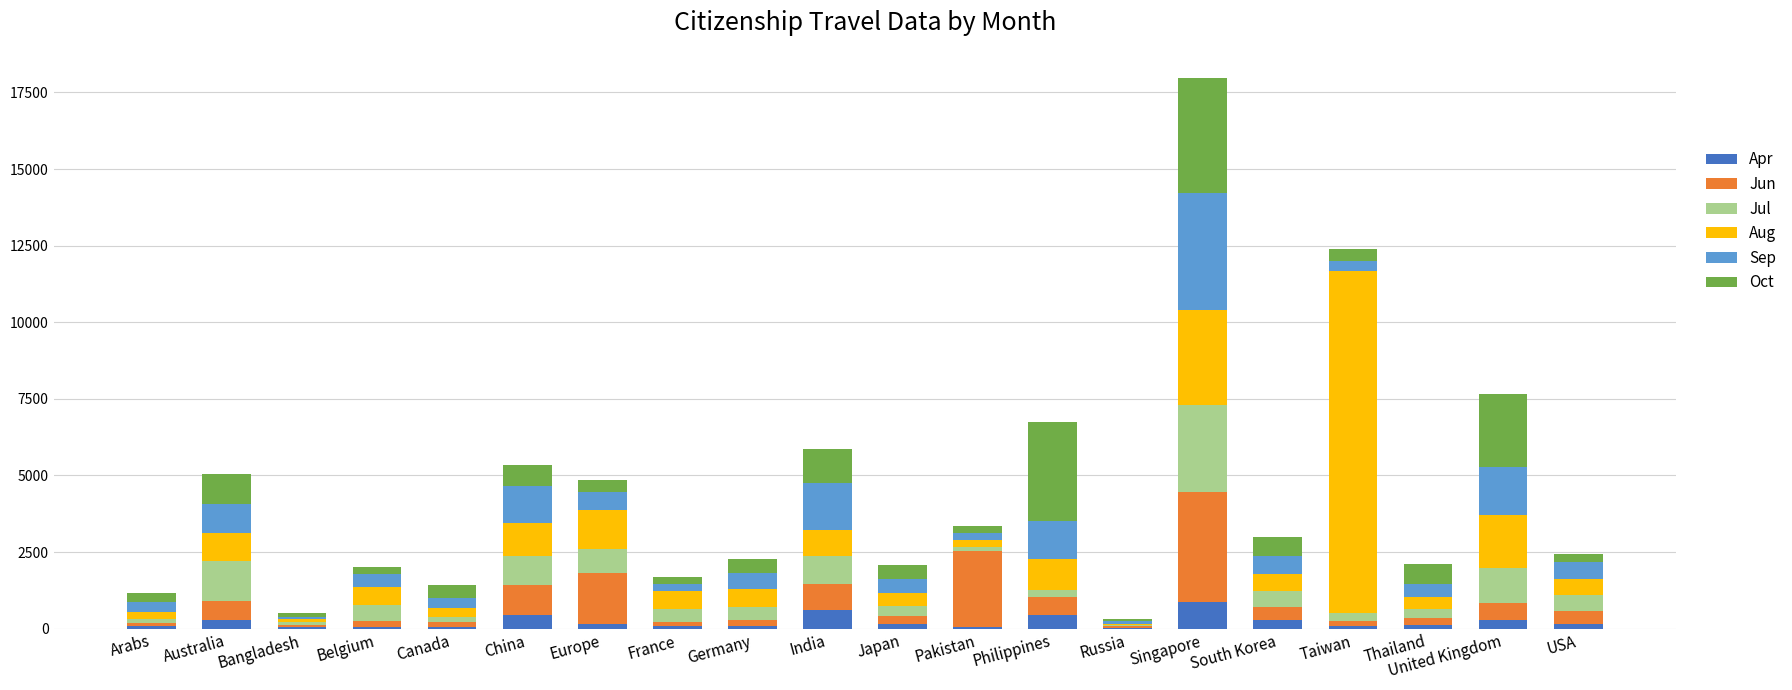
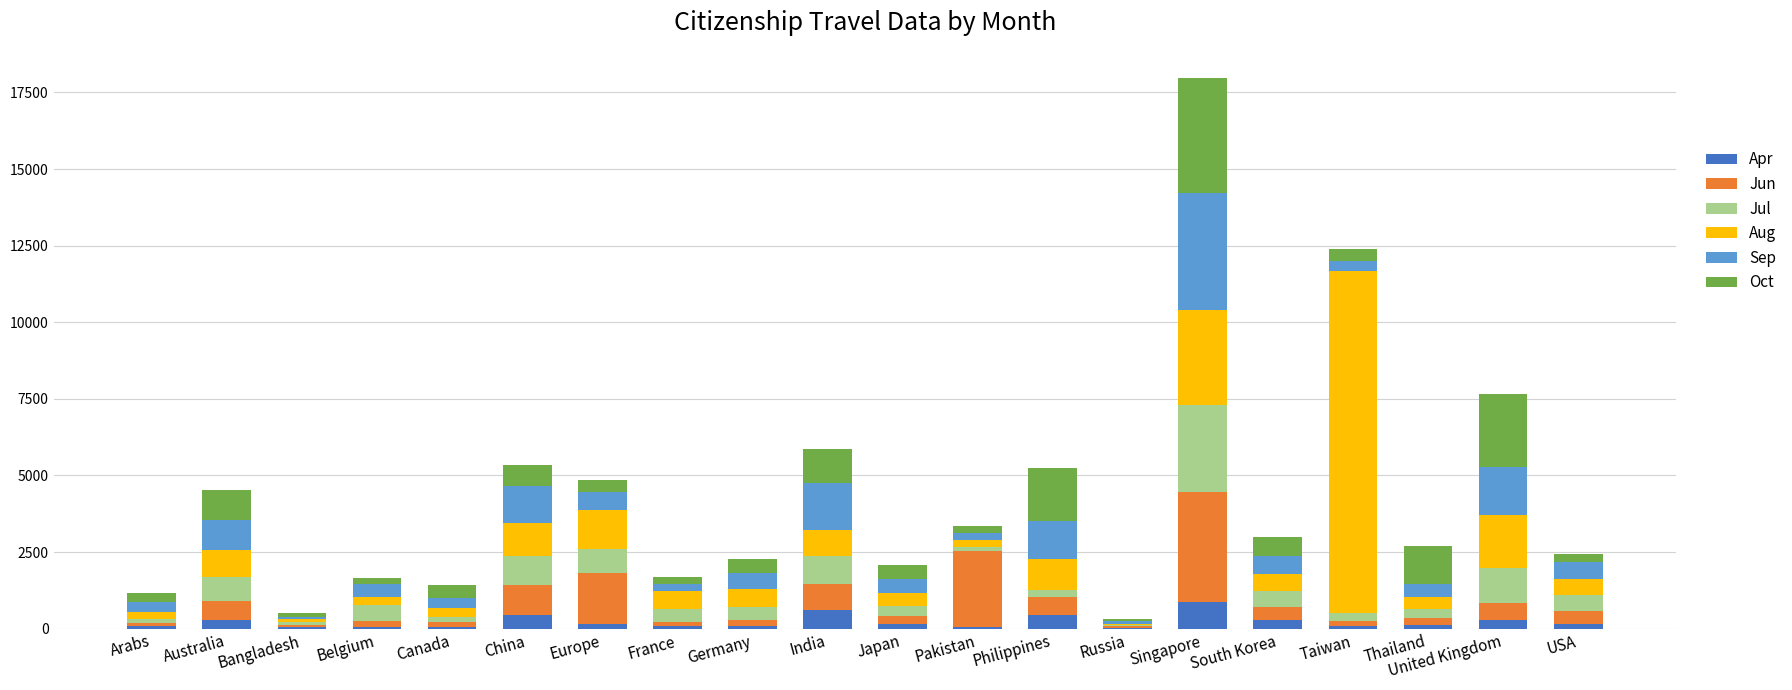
Jul, Australia: 1300 -> 800
Aug, Belgium: 600 -> 200
Oct, Philippines: 3200 -> 1700
Oct, Thailand: 600 -> 1200
